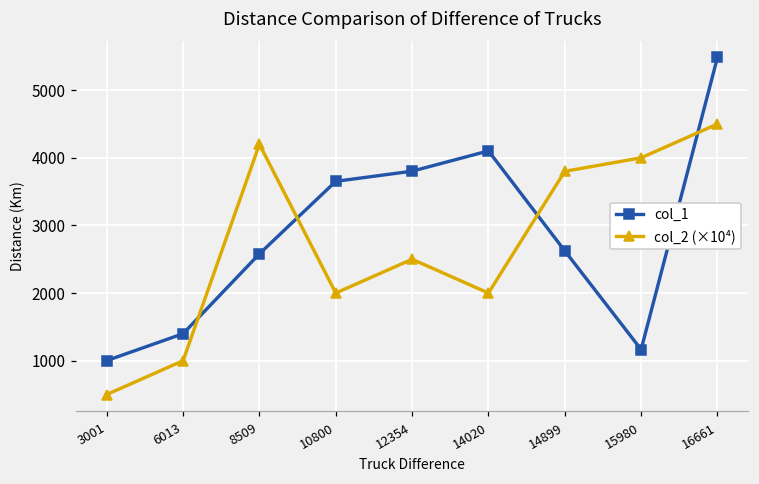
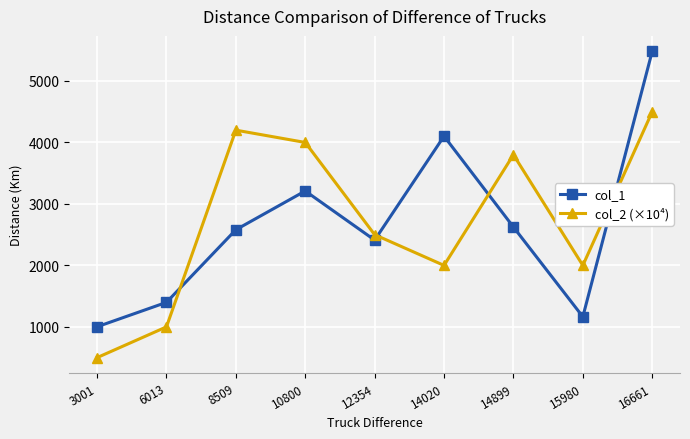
col_1, 10800: 3700 -> 3200
col_2 (×10⁴), 10800: 2000 -> 4000
col_1, 12354: 3800 -> 2400
col_2 (×10⁴), 15980: 4000 -> 2000
